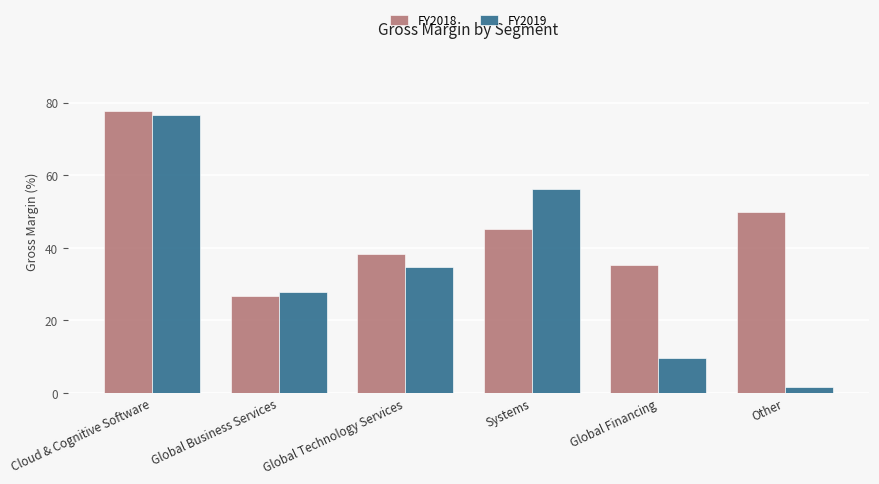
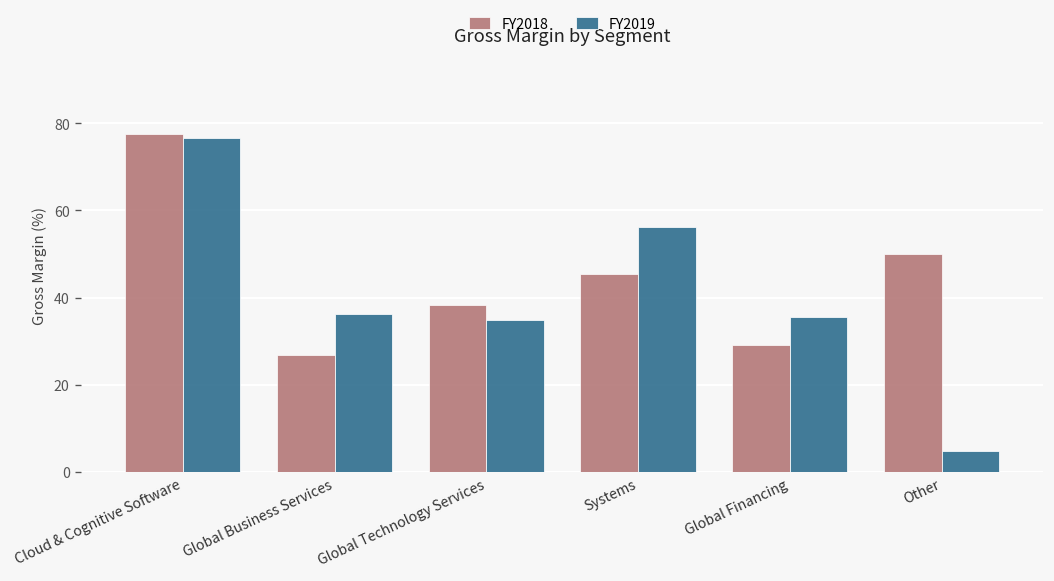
FY2019, Global Business Services: 28 -> 36
FY2018, Global Financing: 35 -> 29
FY2019, Global Financing: 10 -> 36
FY2019, Other: 2 -> 5
